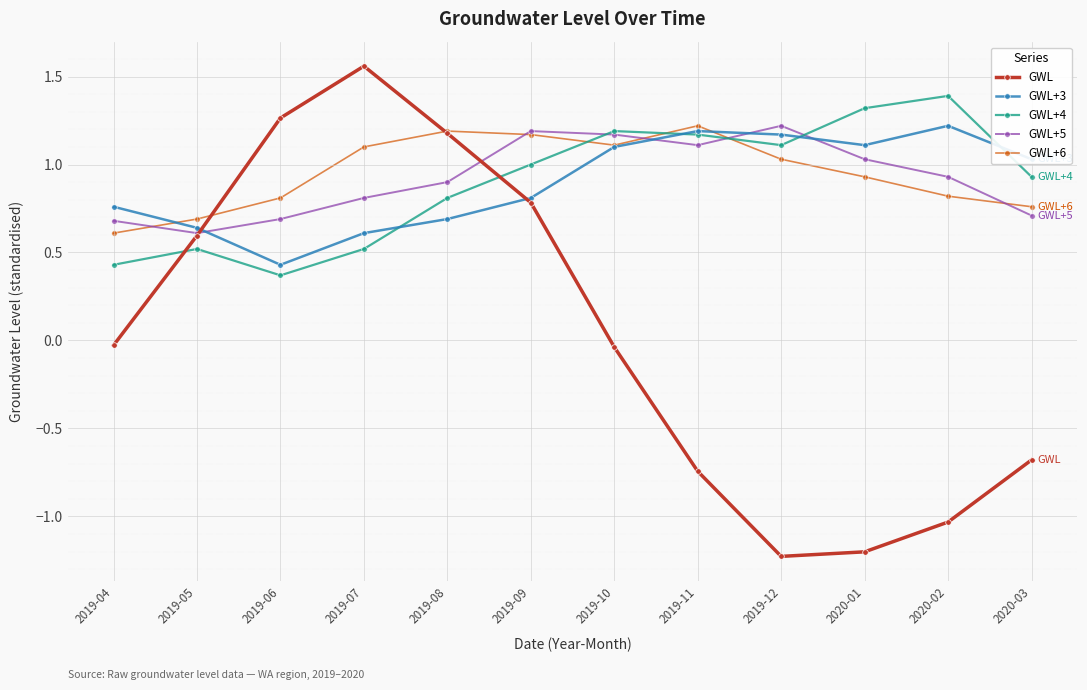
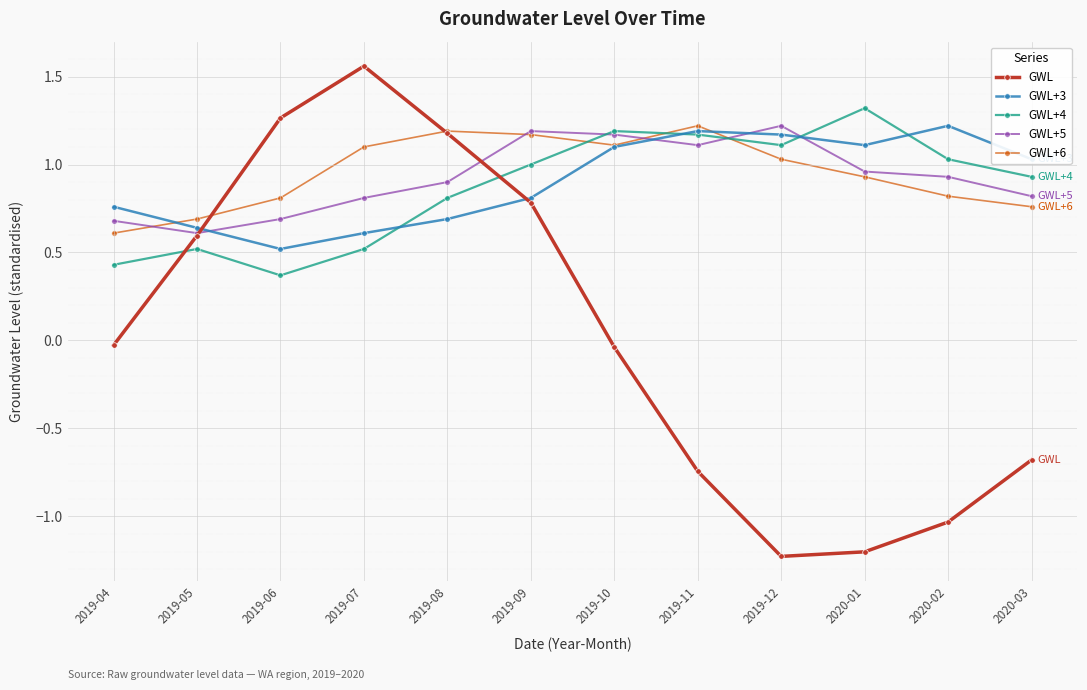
GWL+3, 2019-06: 0.43 -> 0.52
GWL+5, 2020-01: 1.03 -> 0.96
GWL+4, 2020-02: 1.39 -> 1.03
GWL+5, 2020-03: 0.71 -> 0.82
